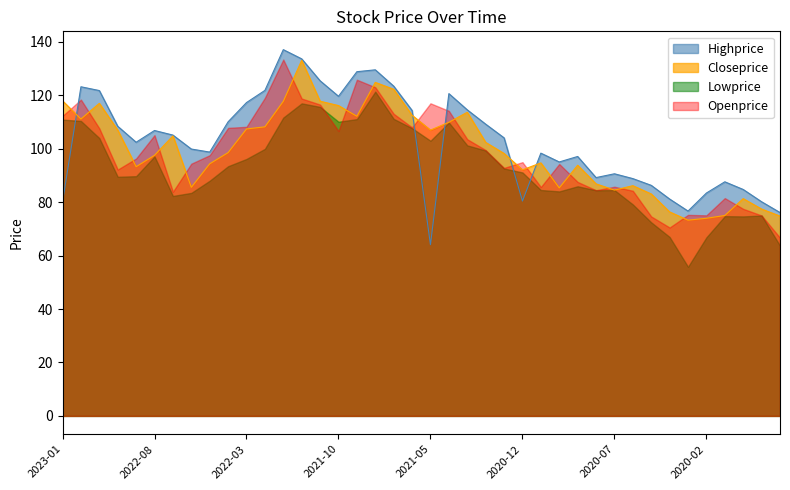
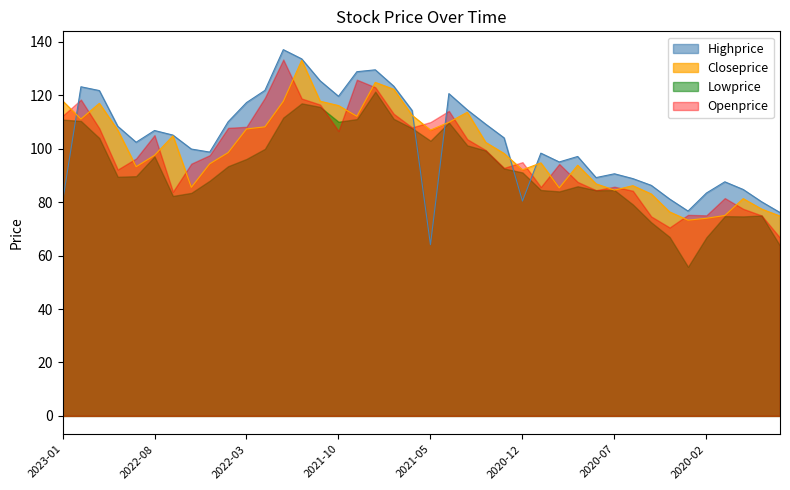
Openprice, 2021-05: 117 -> 110
